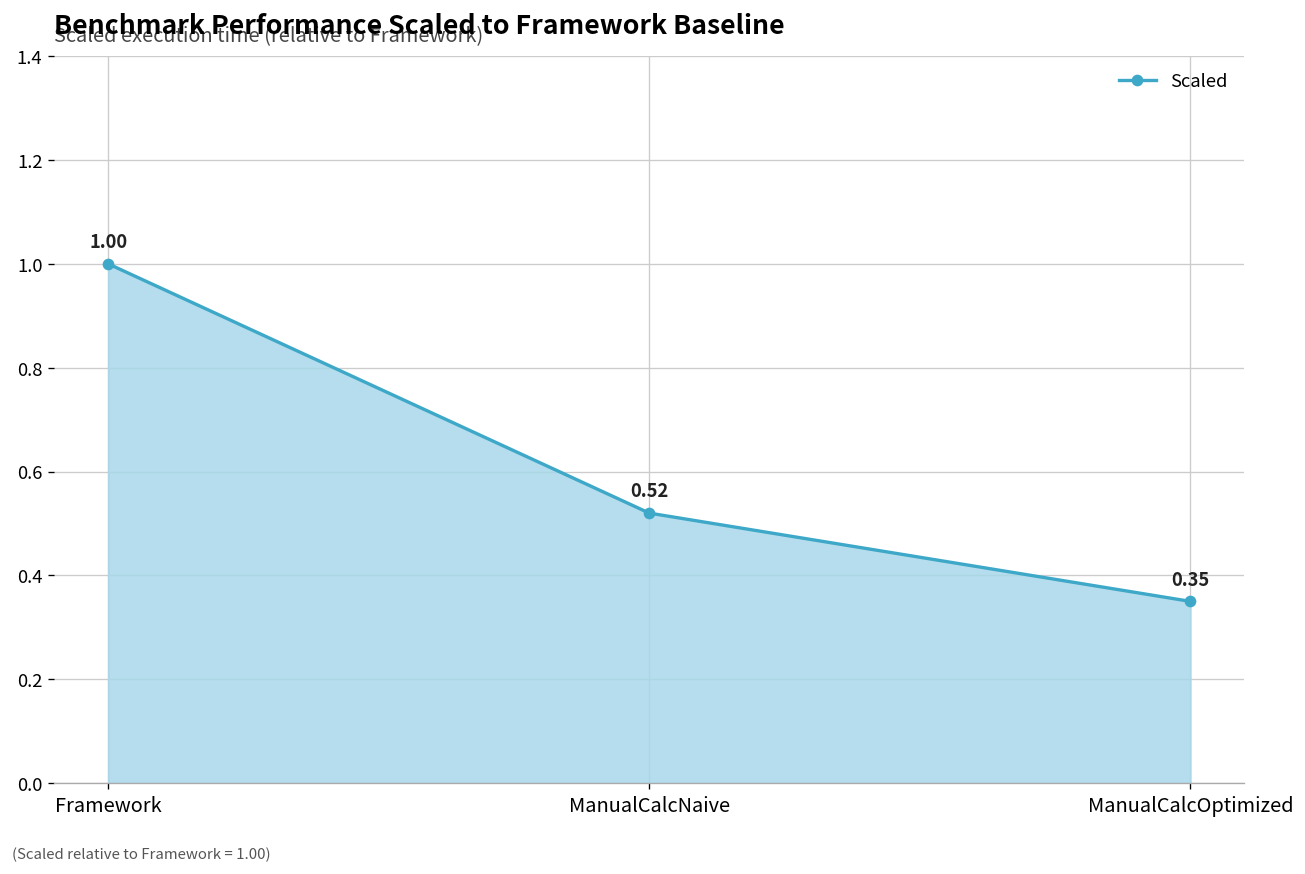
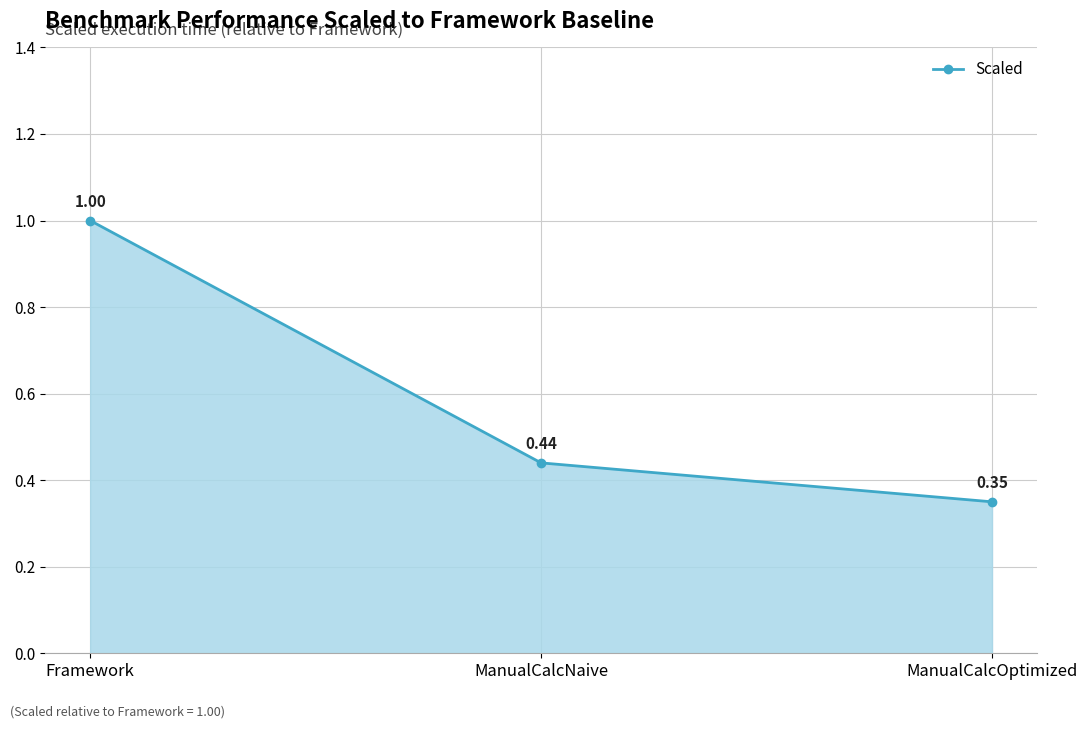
ManualCalcNaive: 0.52 -> 0.44
